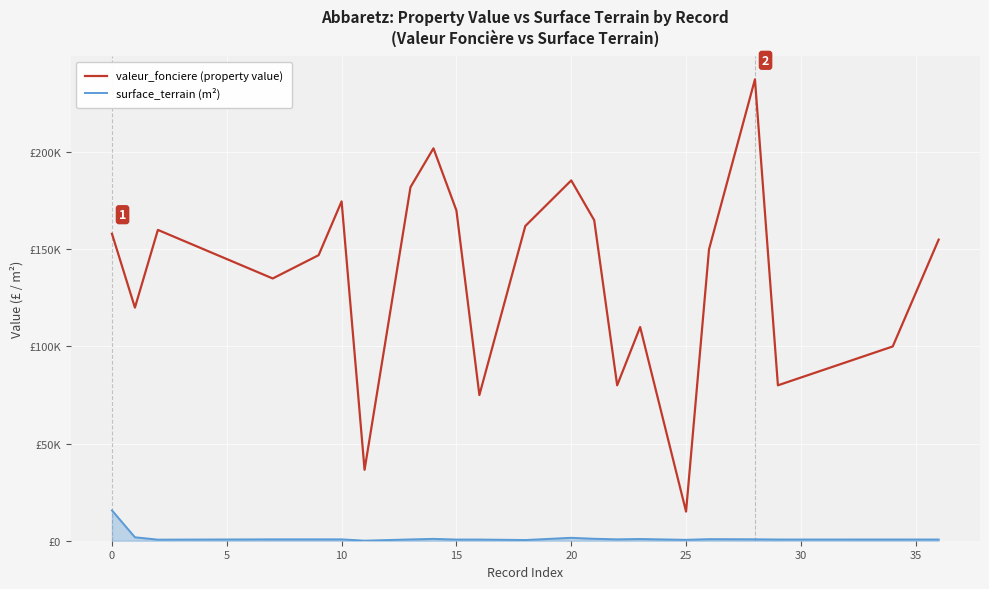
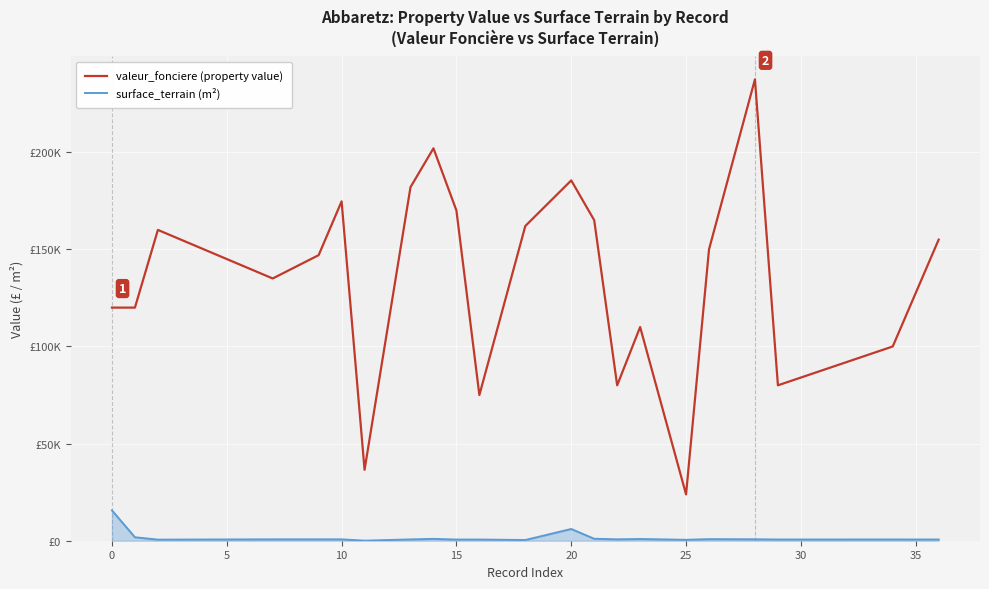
valeur_fonciere (property value), 0: £158000 -> £120000
surface_terrain (m²), 20: £2000 -> £6000
valeur_fonciere (property value), 25: £15000 -> £24000
